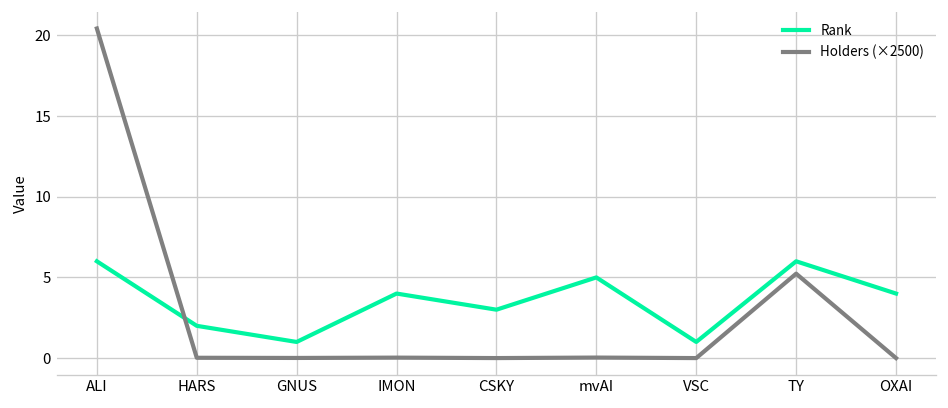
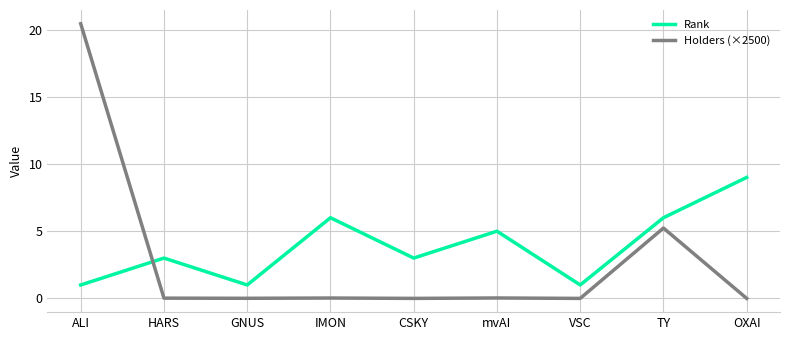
Rank, ALI: 6 -> 1
Rank, HARS: 2 -> 3
Rank, IMON: 4 -> 6
Rank, OXAI: 4 -> 9
